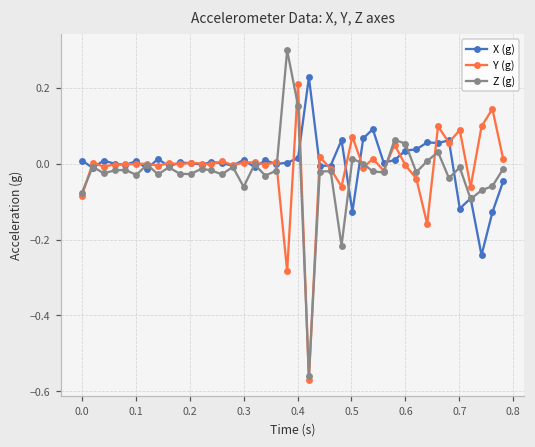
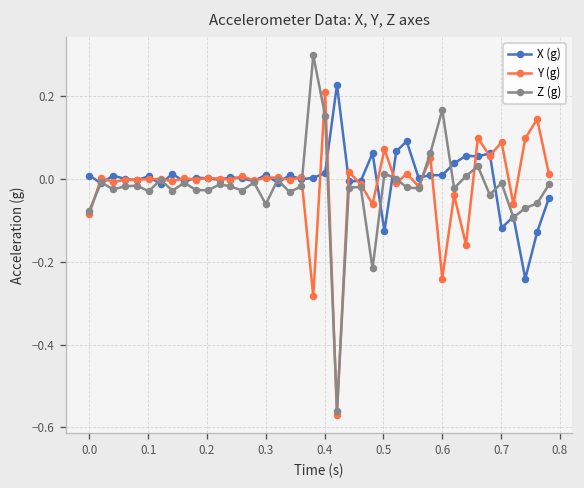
X (g), 0.6: 0.03 -> 0.01
Y (g), 0.6: 0.00 -> -0.24
Z (g), 0.6: 0.05 -> 0.17
